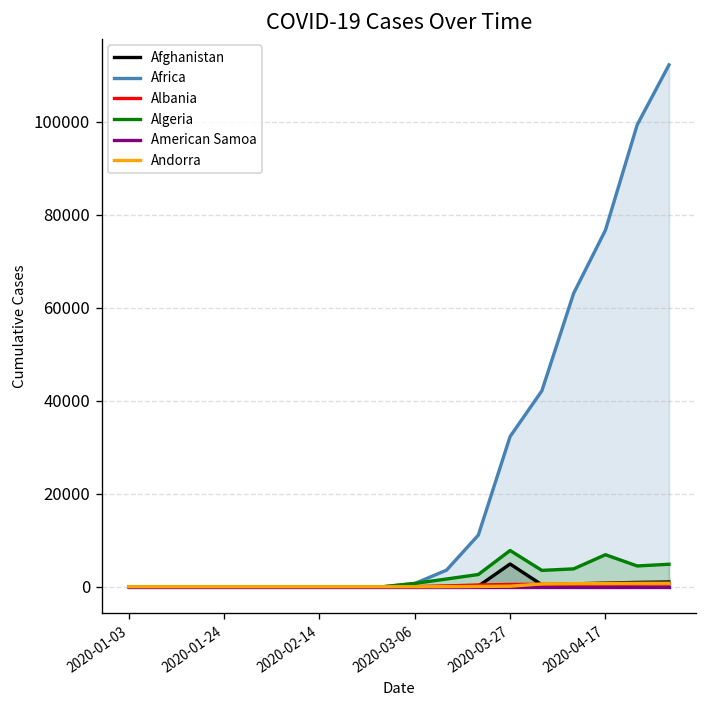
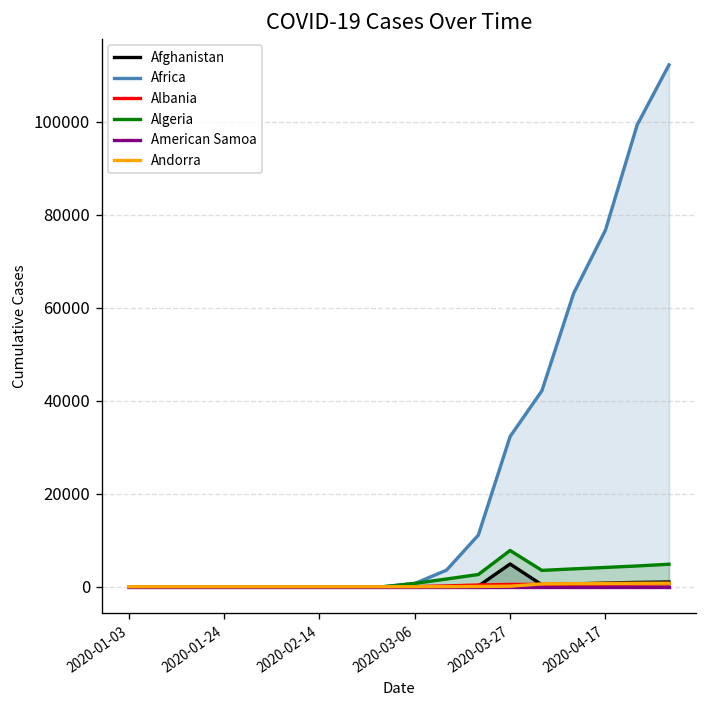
Algeria, 2020-04-17: 7000 -> 4000
